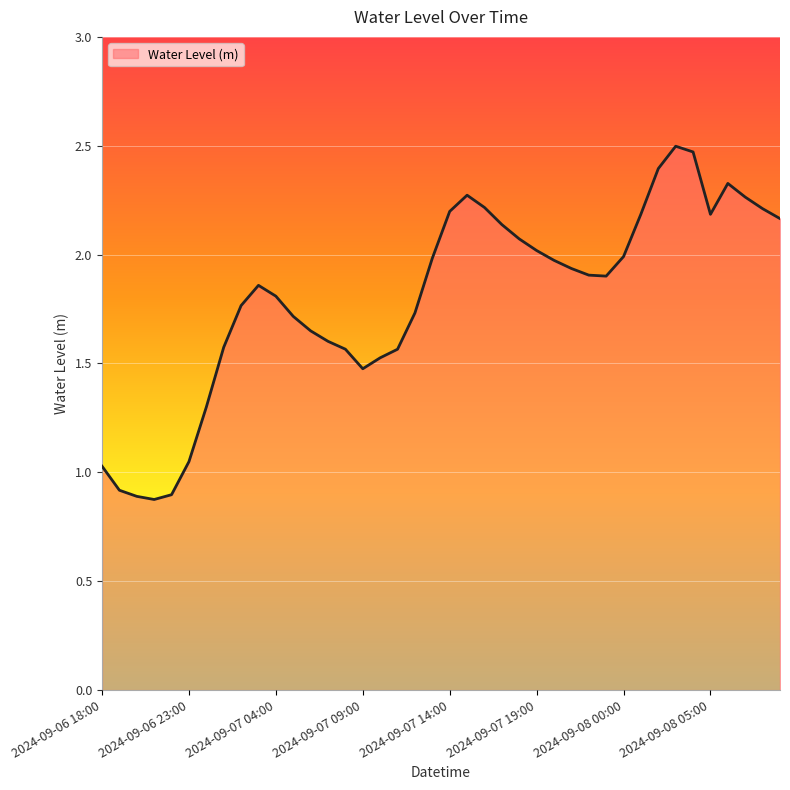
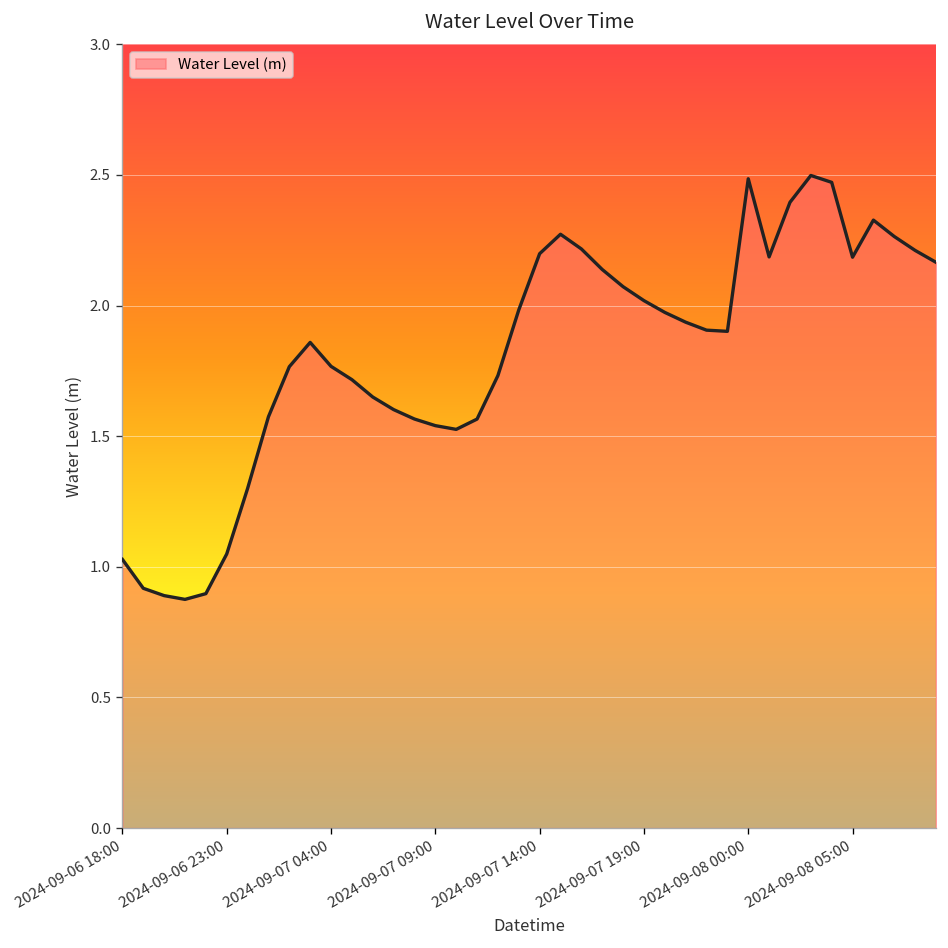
2024-09-07 04:00: 1.81 -> 1.77
2024-09-07 09:00: 1.48 -> 1.54
2024-09-08 00:00: 1.99 -> 2.49
